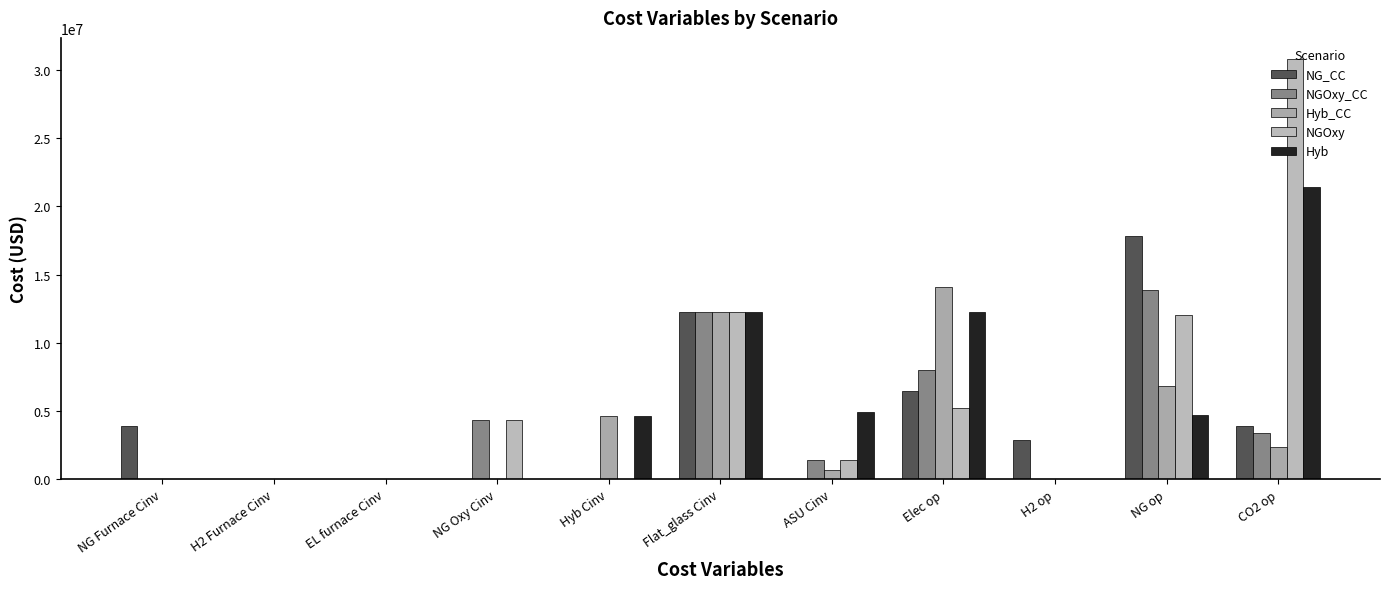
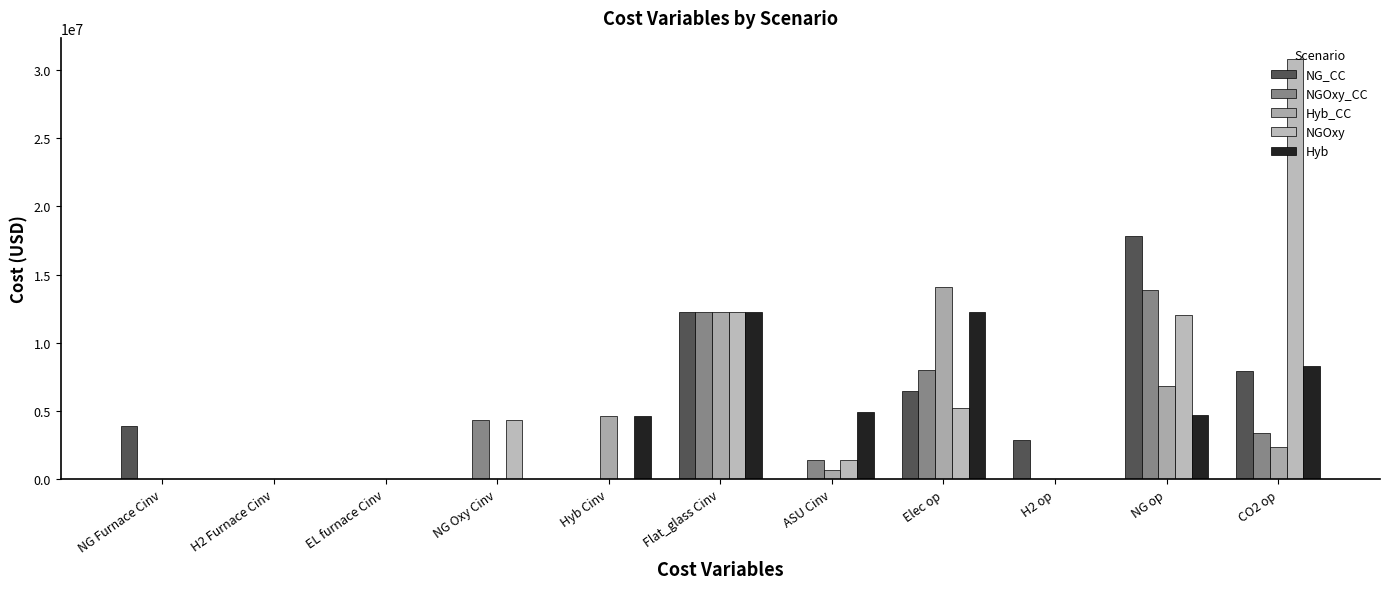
NG_CC, CO2 op: 3900000 -> 8000000
Hyb, CO2 op: 21400000 -> 8300000
